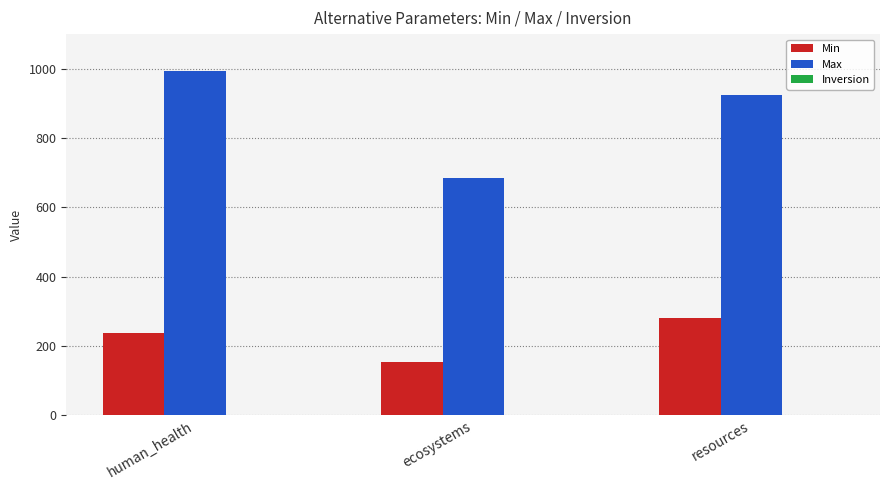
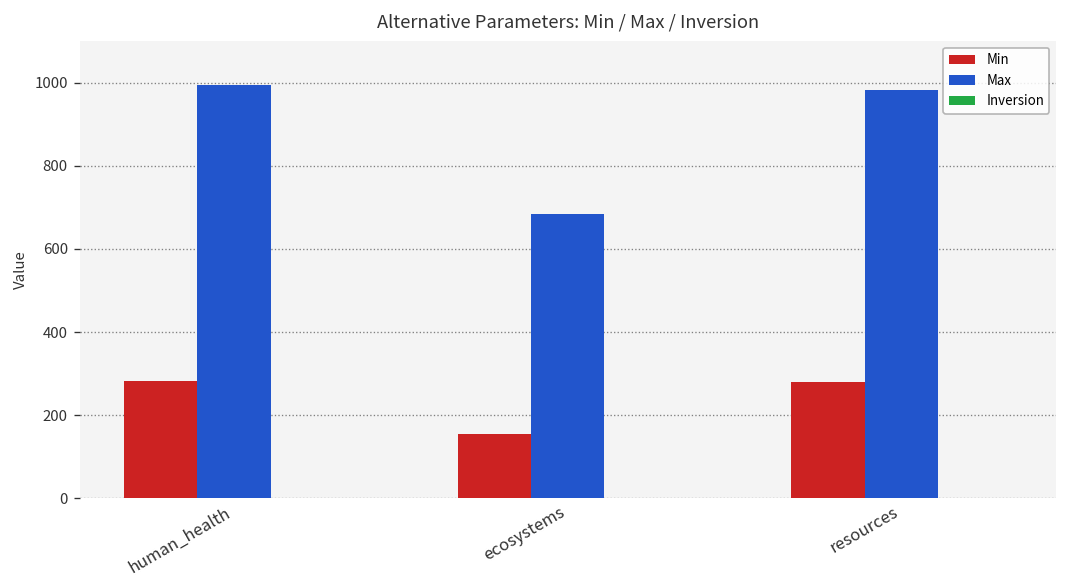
Min, human_health: 240 -> 280
Max, resources: 930 -> 980
